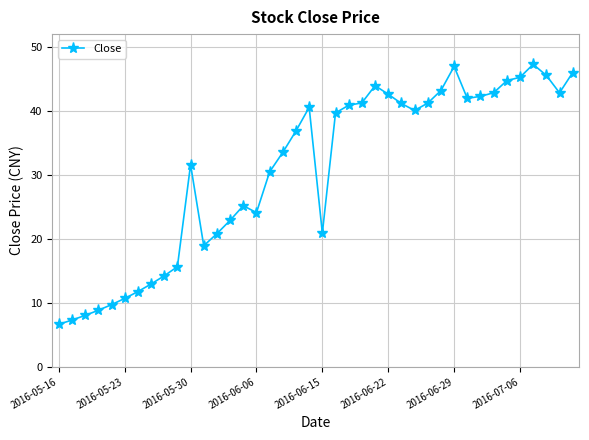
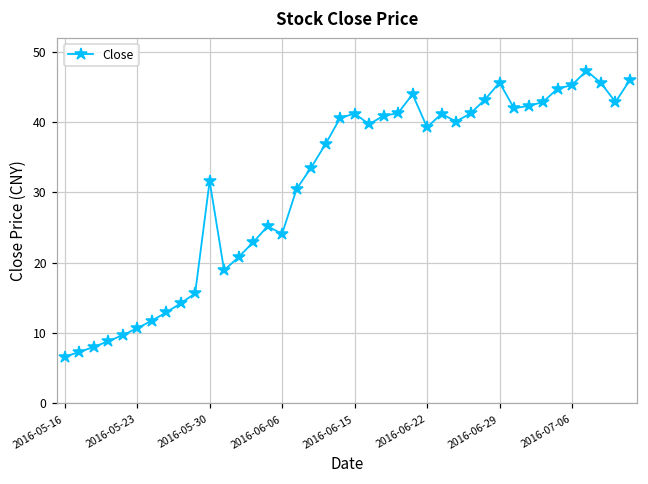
2016-06-15: 21 -> 41
2016-06-22: 43 -> 39
2016-06-29: 47 -> 46
